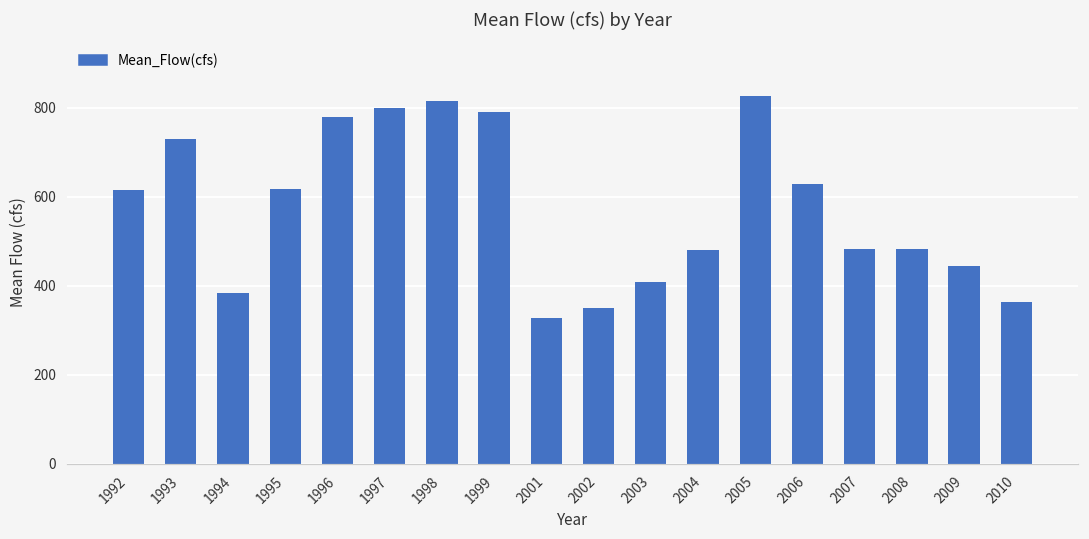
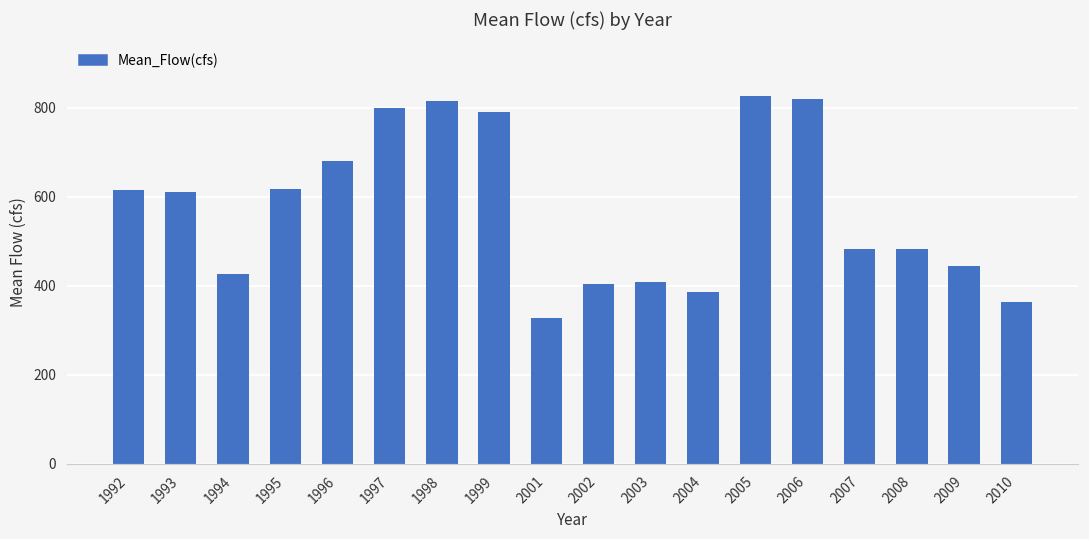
1993: 730 -> 610
1994: 380 -> 430
1996: 780 -> 680
2002: 350 -> 400
2004: 480 -> 390
2006: 630 -> 820
